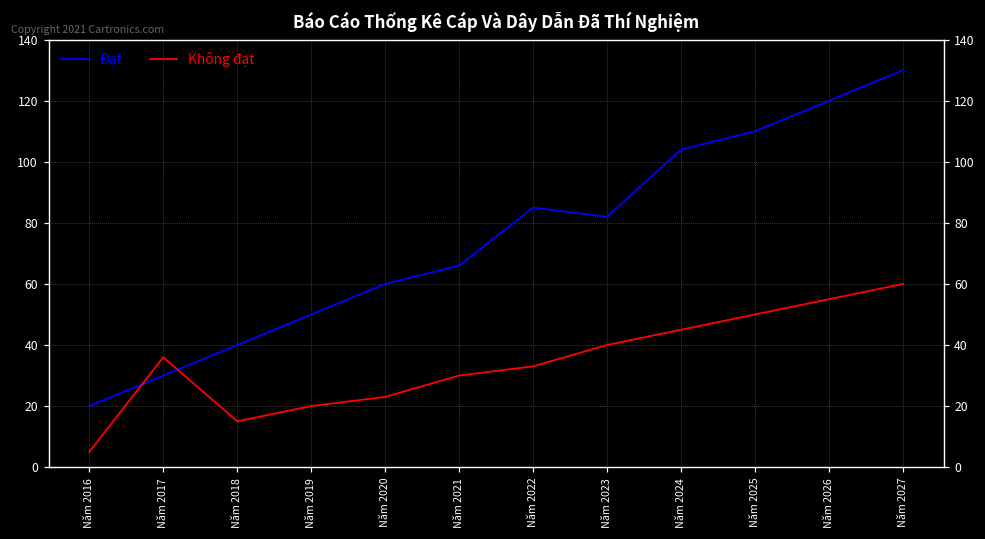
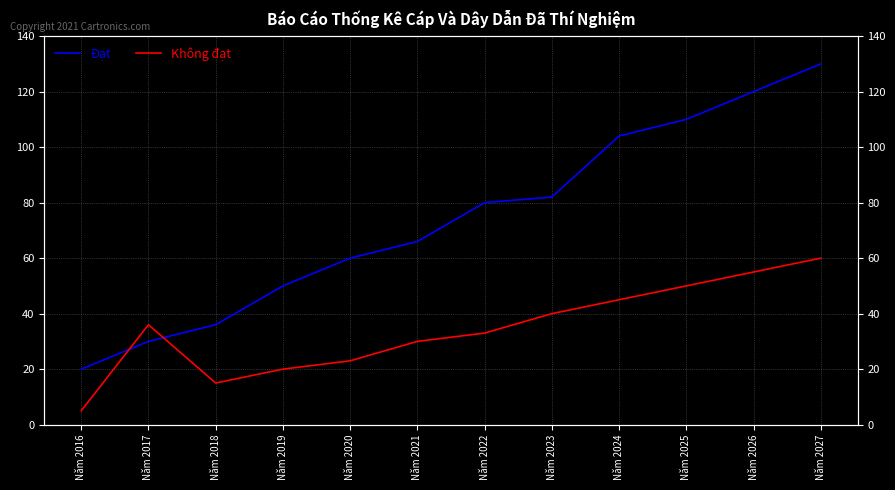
Đạt, Năm 2018: 40 -> 36
Đạt, Năm 2022: 85 -> 80
